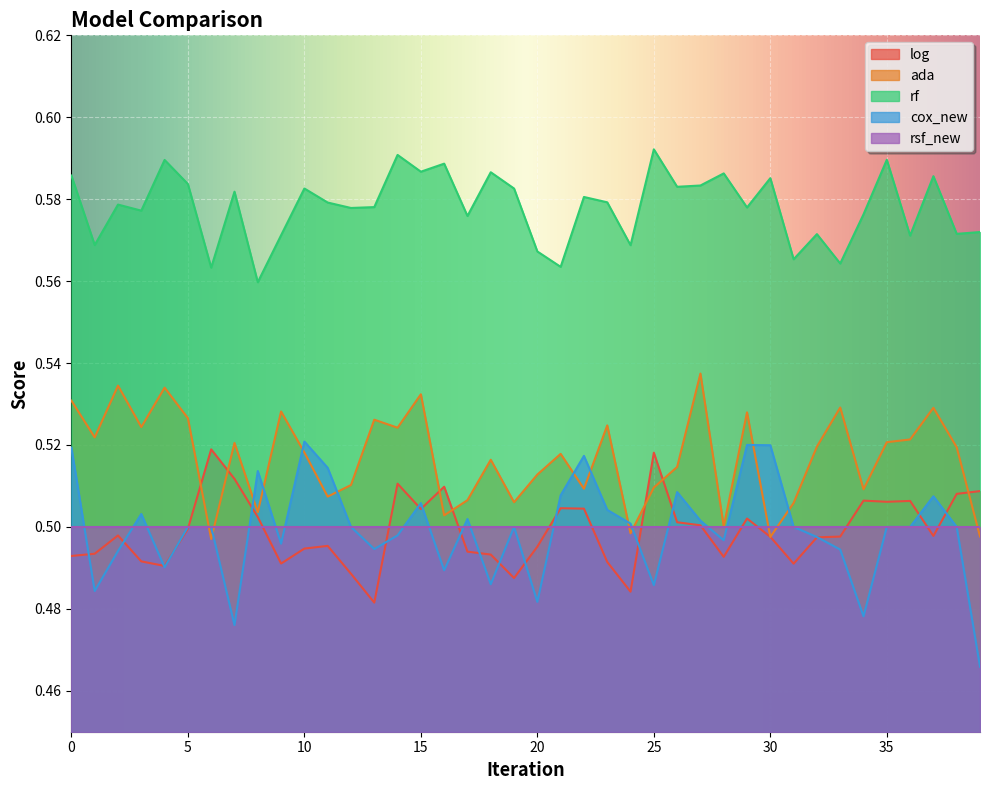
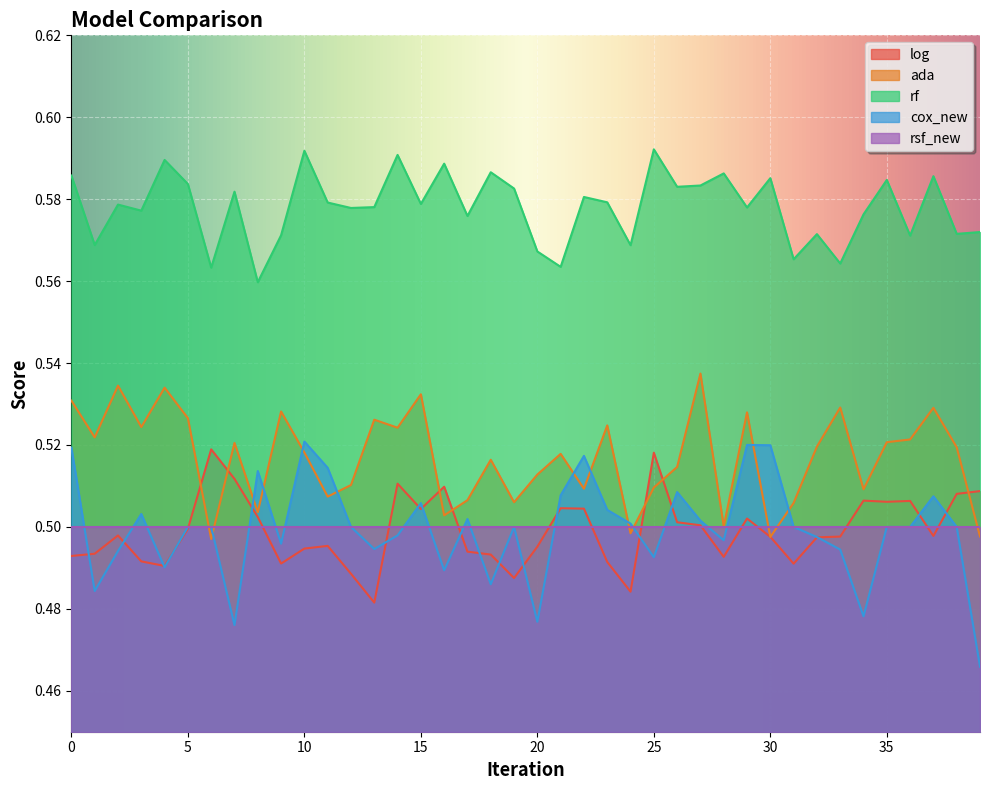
rf, 10: 0.583 -> 0.592
rf, 15: 0.587 -> 0.579
cox_new, 20: 0.482 -> 0.477
cox_new, 25: 0.486 -> 0.493
rf, 35: 0.590 -> 0.585
